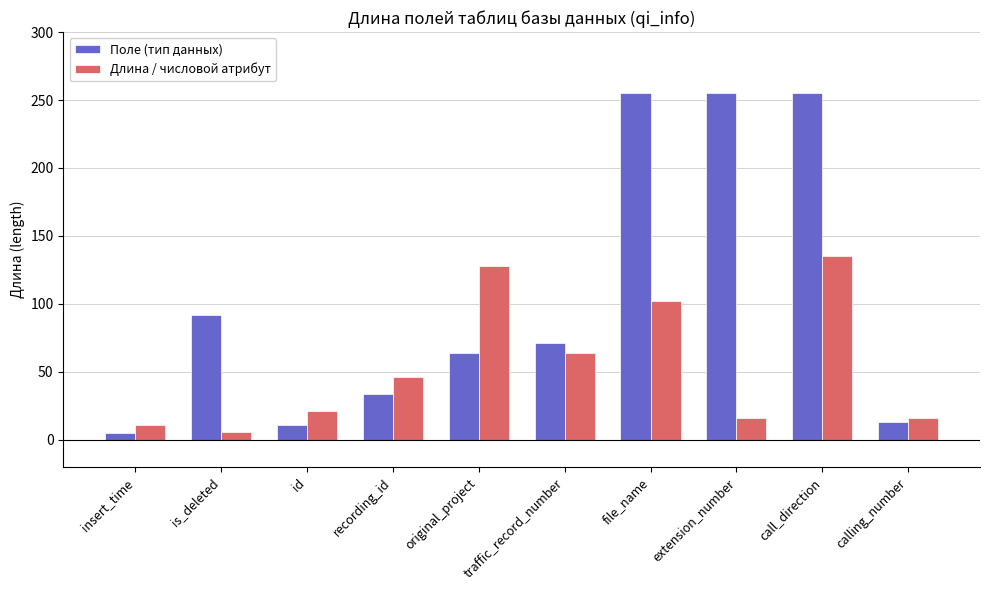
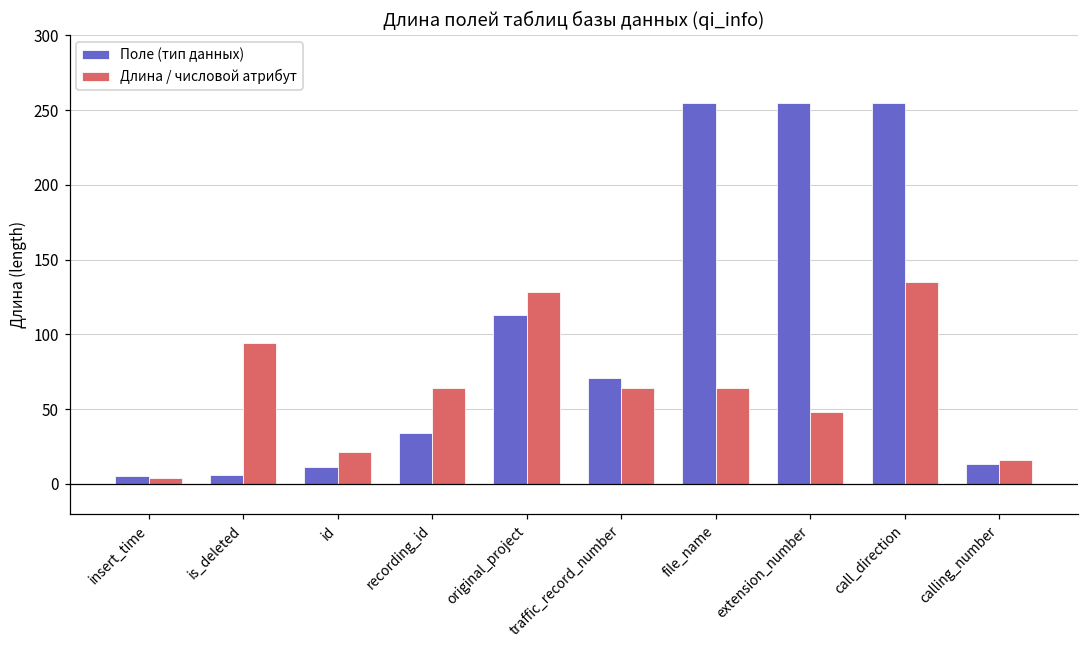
Длина / числовой атрибут, insert_time: 11 -> 4
Поле (тип данных), is_deleted: 92 -> 6
Длина / числовой атрибут, is_deleted: 6 -> 94
Длина / числовой атрибут, recording_id: 46 -> 64
Поле (тип данных), original_project: 64 -> 113
Длина / числовой атрибут, file_name: 102 -> 64
Длина / числовой атрибут, extension_number: 16 -> 48
